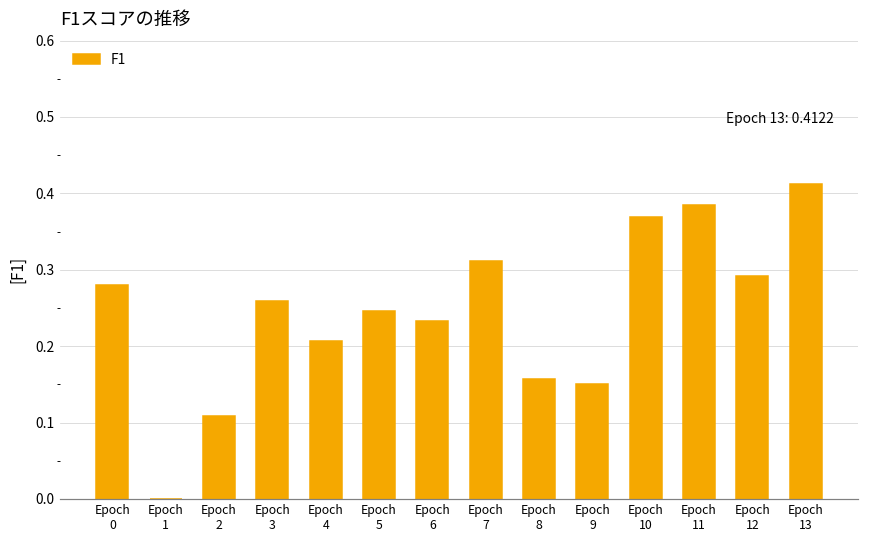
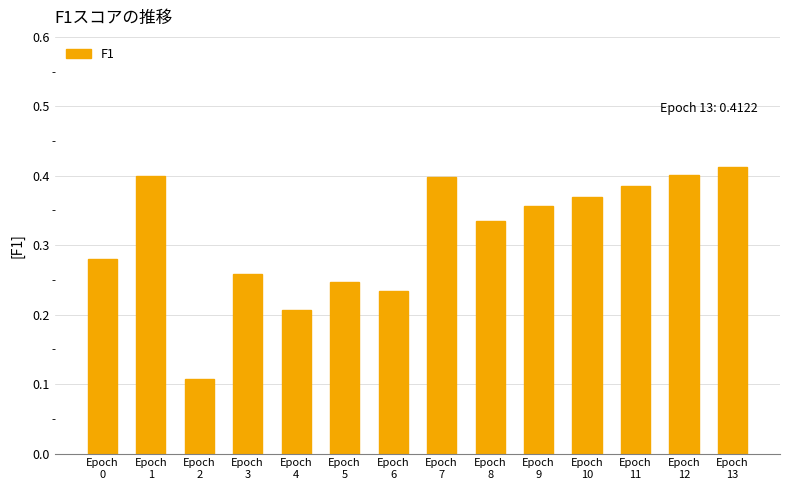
Epoch 1: 0.0 -> 0.4
Epoch 7: 0.31 -> 0.40
Epoch 8: 0.16 -> 0.34
Epoch 9: 0.15 -> 0.36
Epoch 12: 0.29 -> 0.40
